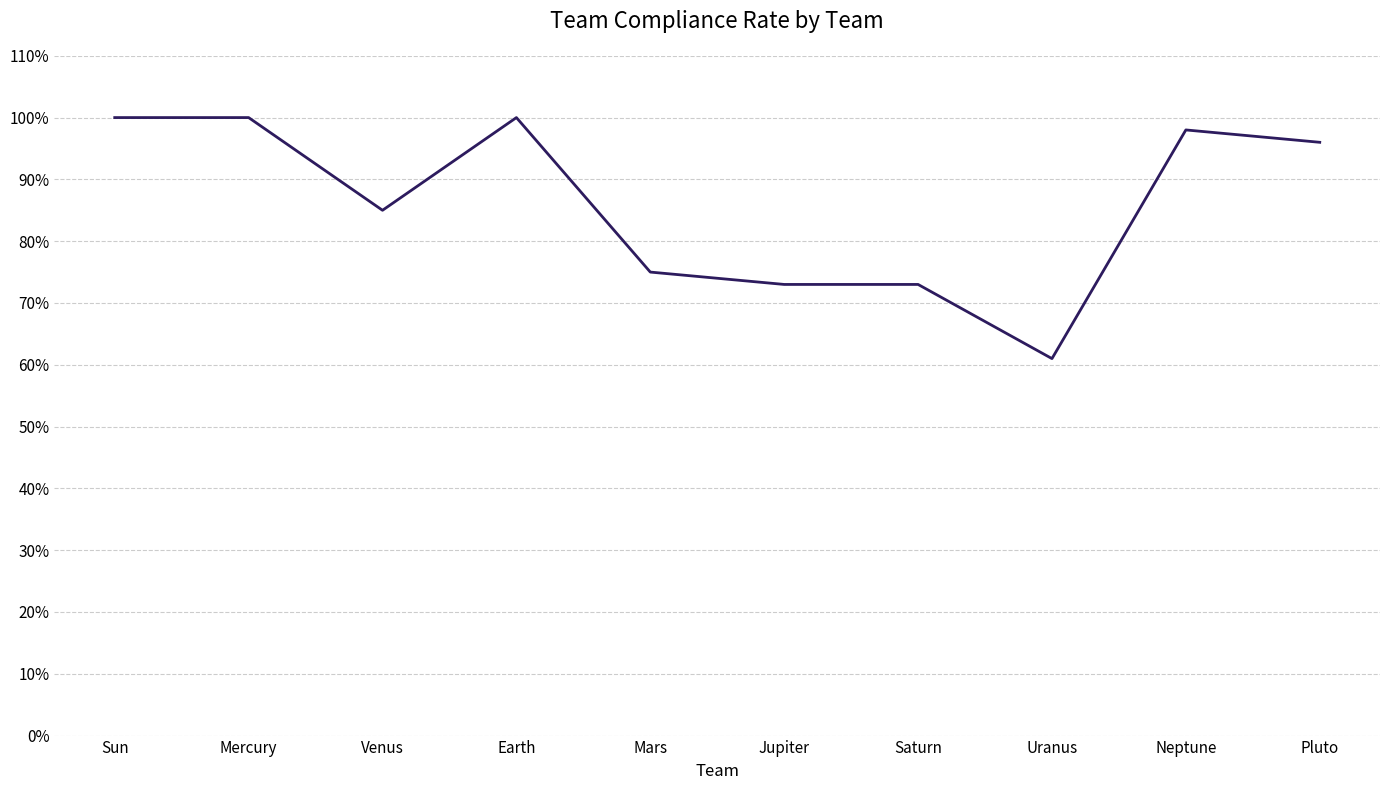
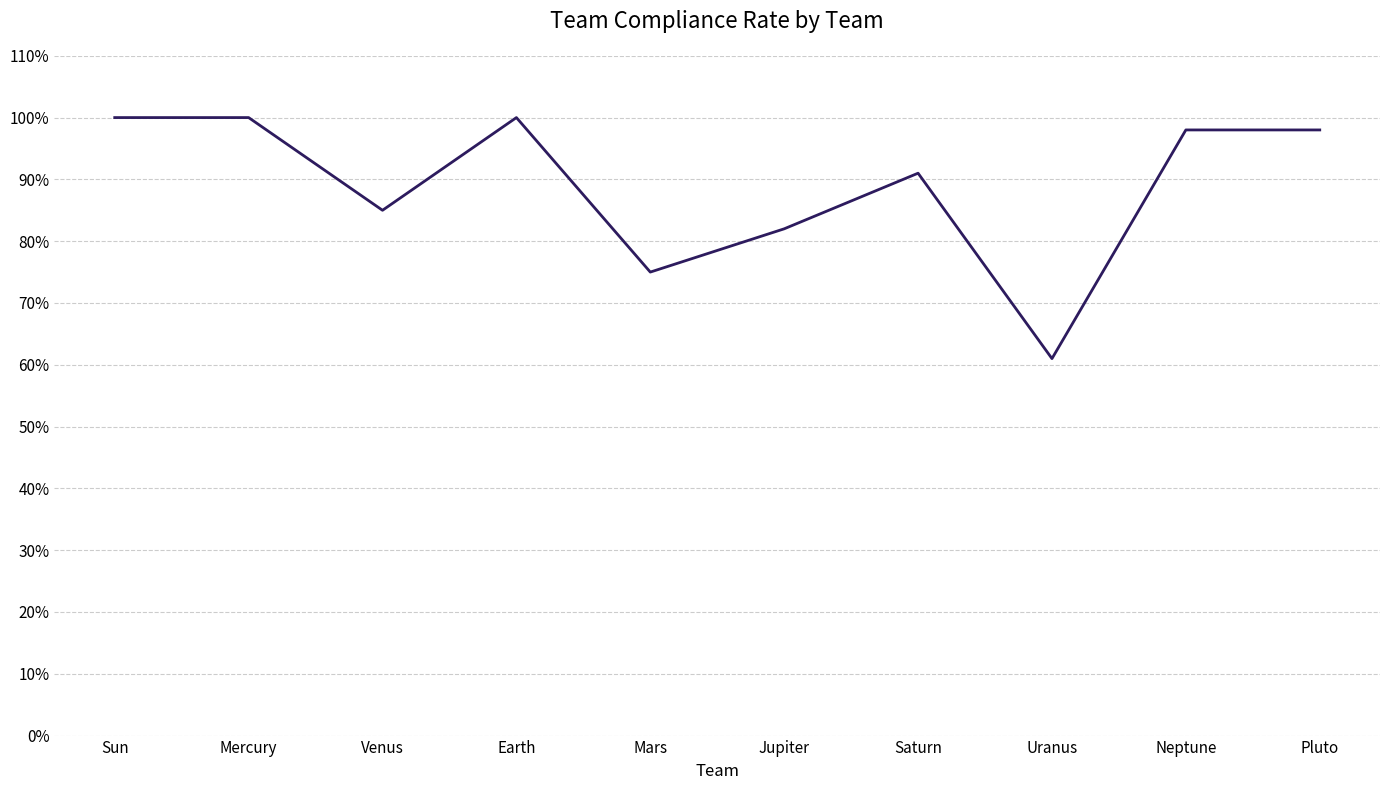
Jupiter: 73% -> 82%
Saturn: 73% -> 91%
Pluto: 96% -> 98%
